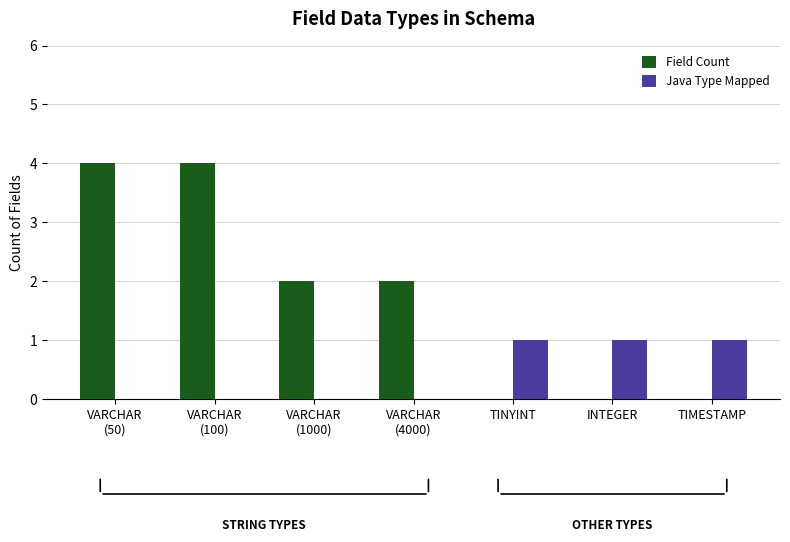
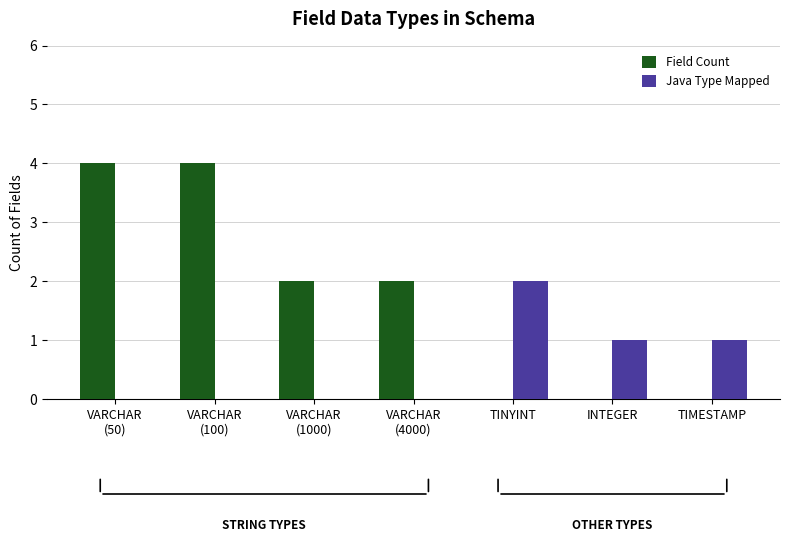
Java Type Mapped, TINYINT: 1 -> 2
